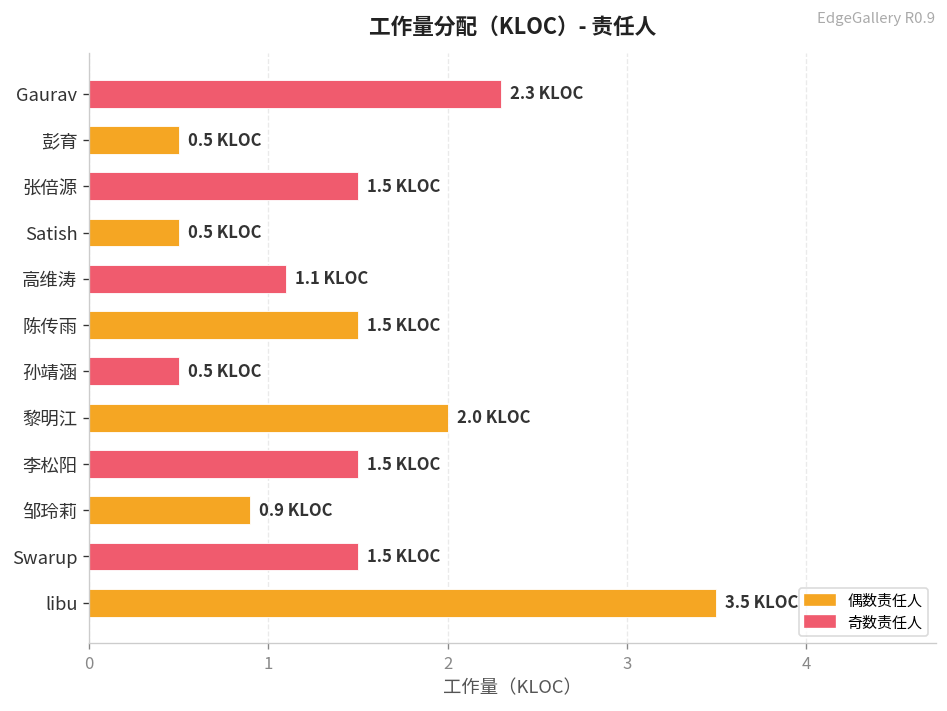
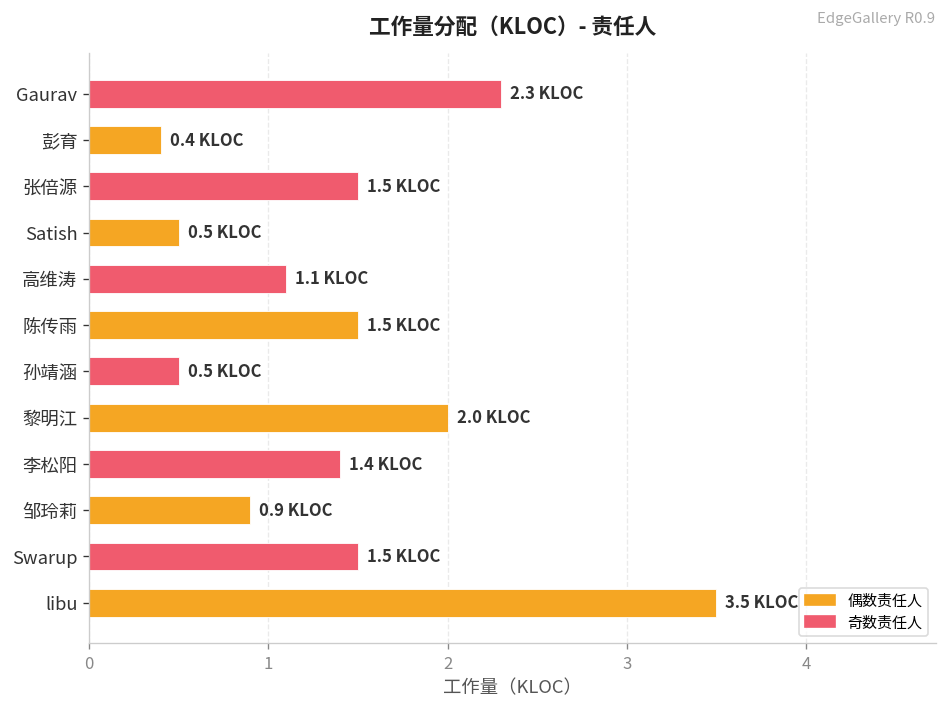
彭育: 0.5 -> 0.4
李松阳: 1.5 -> 1.4
